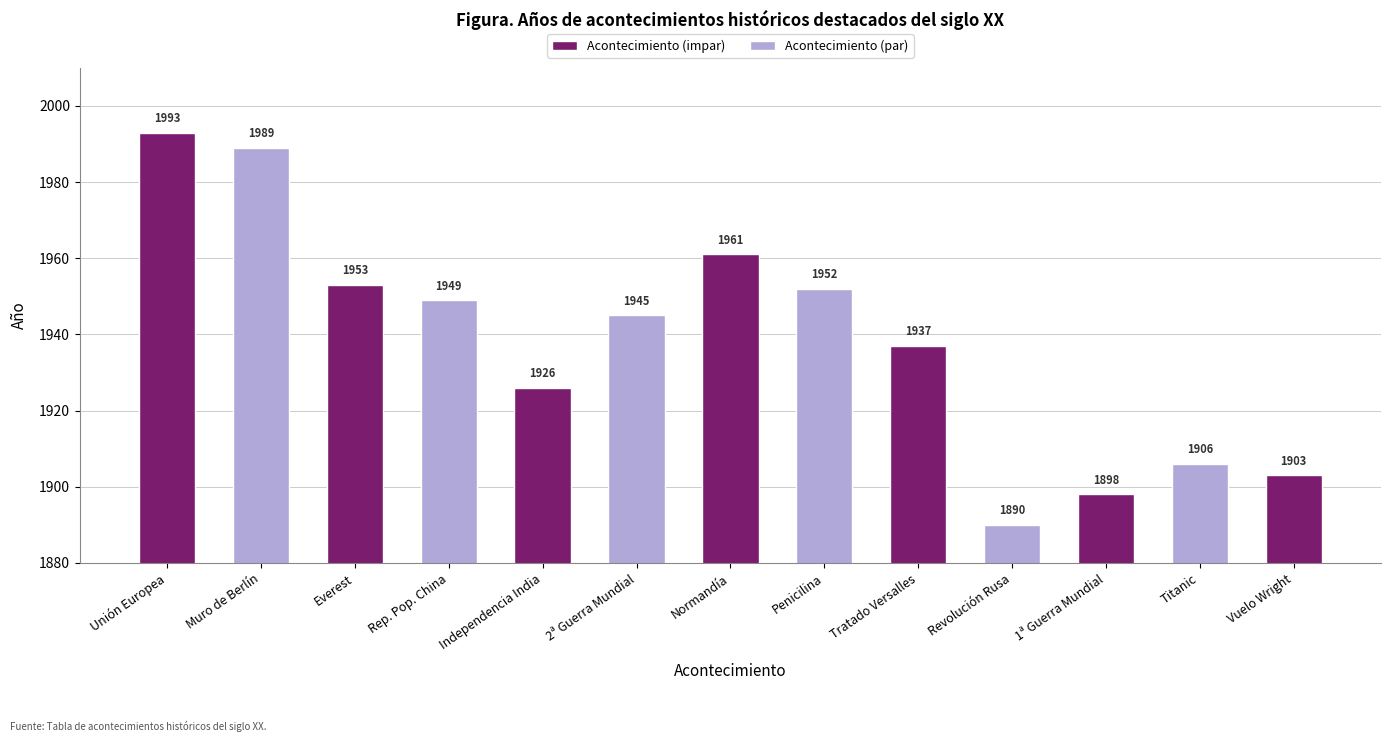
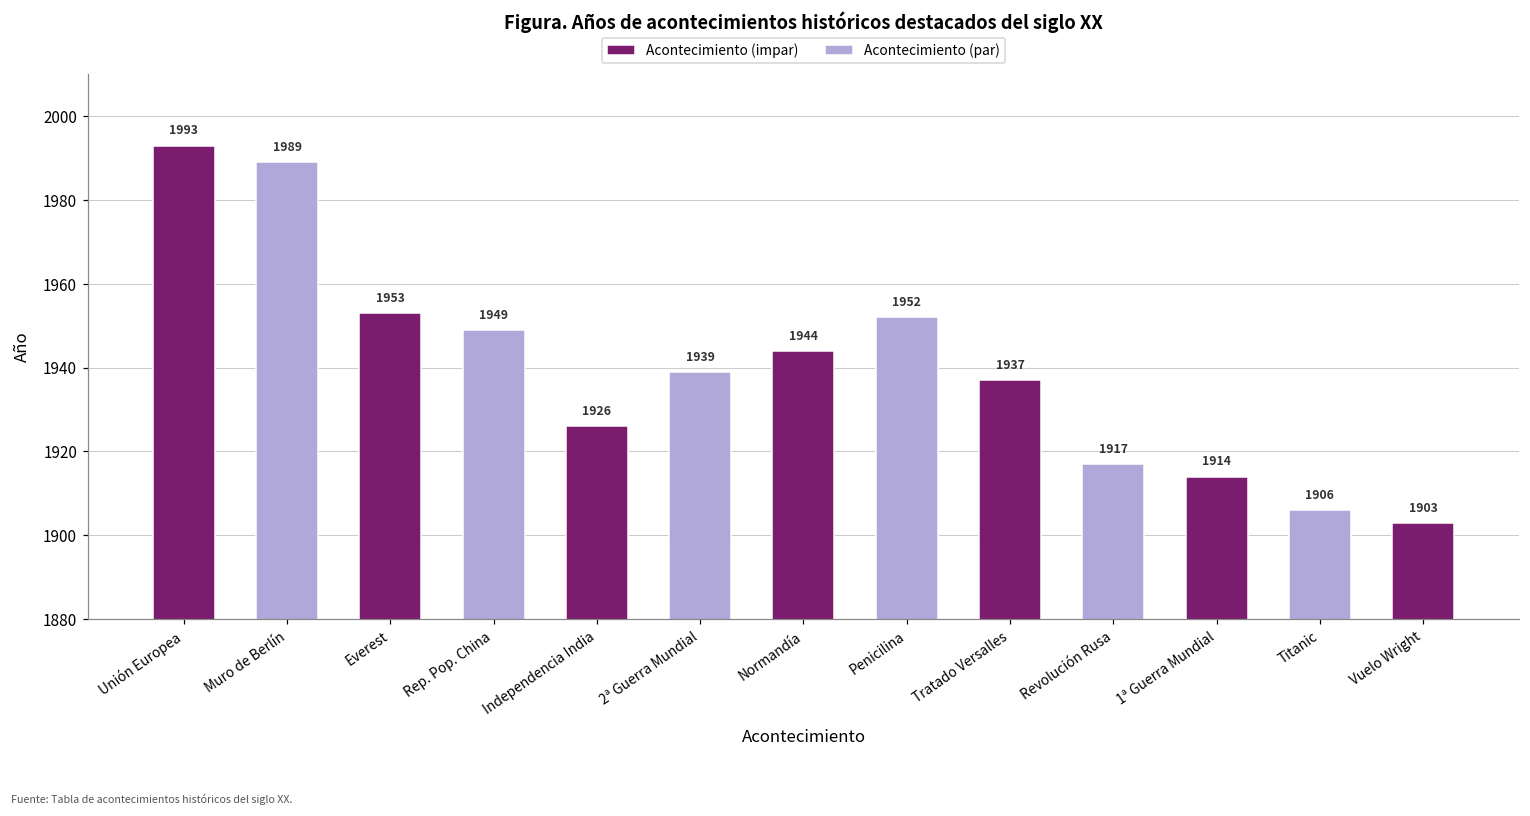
2ª Guerra Mundial: 1945 -> 1939
Normandía: 1961 -> 1944
Revolución Rusa: 1890 -> 1917
1ª Guerra Mundial: 1898 -> 1914
